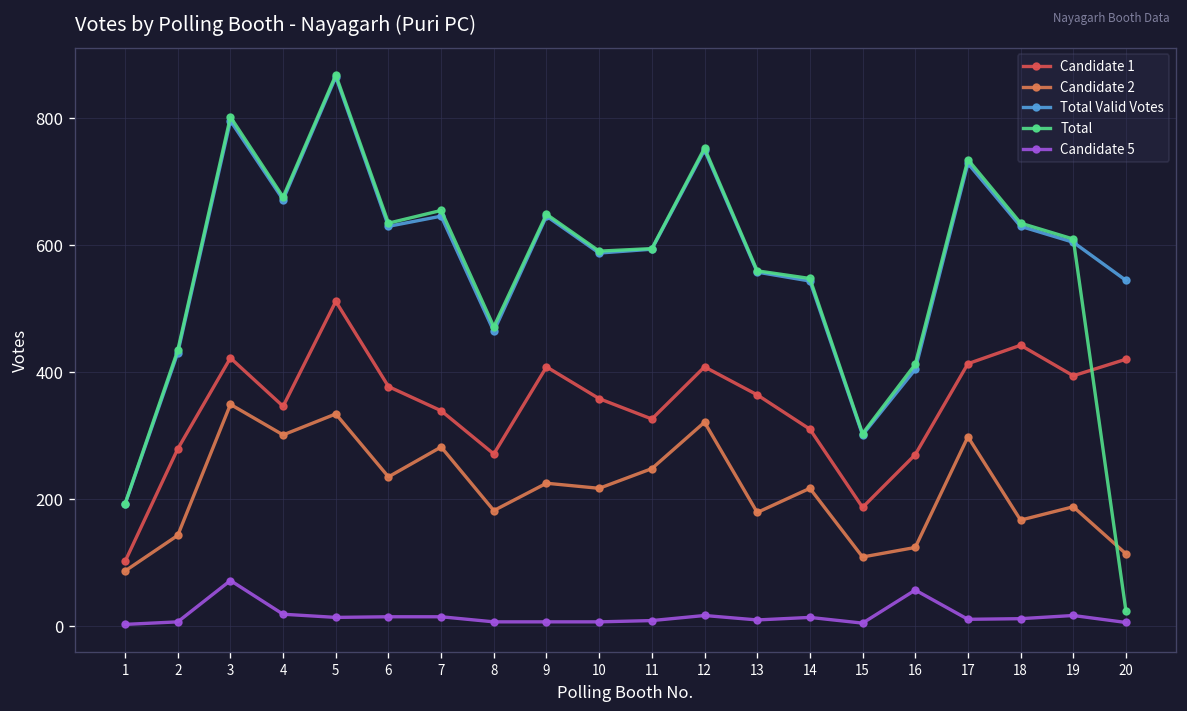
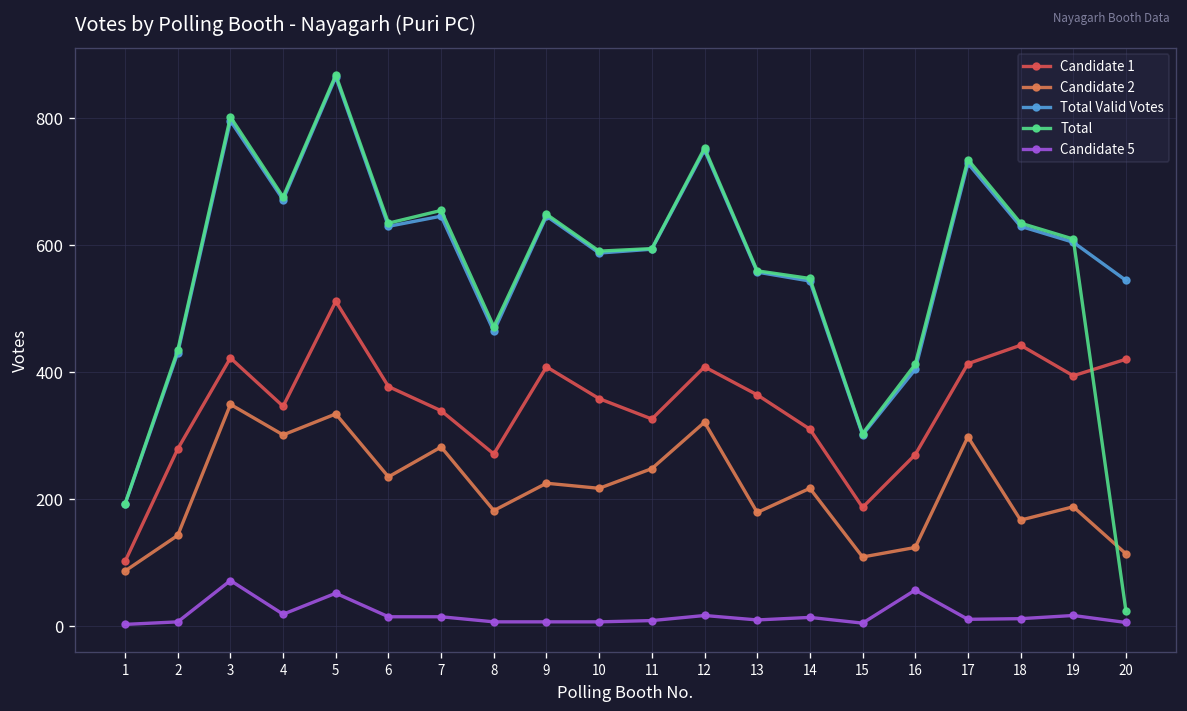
Candidate 5, 5: 10 -> 50
